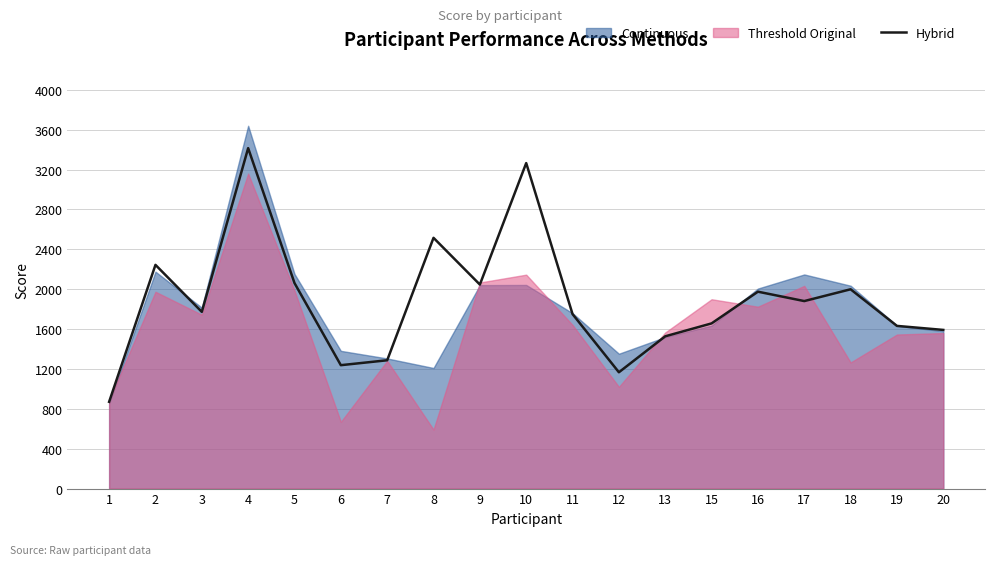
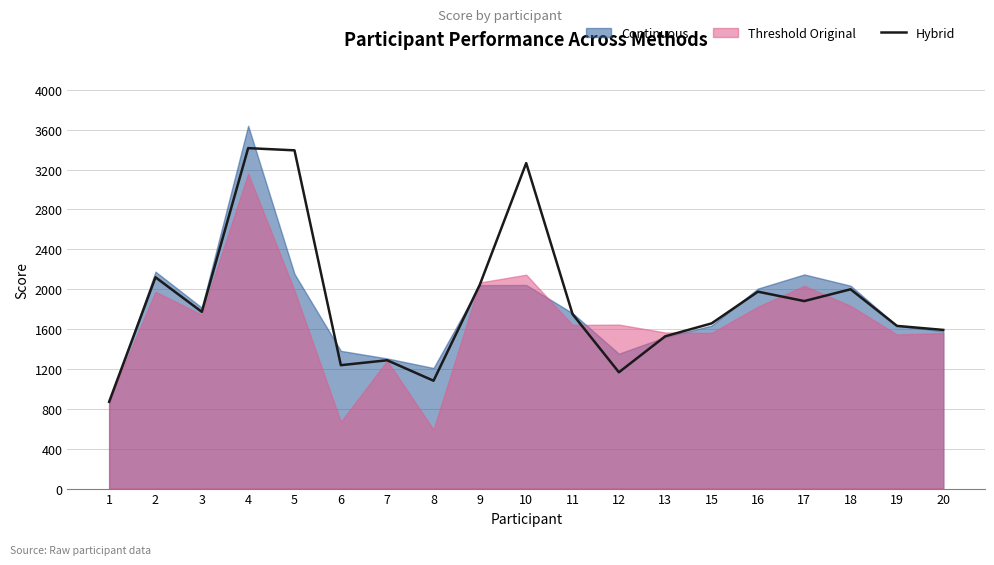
Hybrid, 2: 2200 -> 2100
Hybrid, 5: 2100 -> 3400
Hybrid, 8: 2500 -> 1100
Threshold Original, 12: 1000 -> 1600
Threshold Original, 15: 1900 -> 1600
Threshold Original, 18: 1300 -> 1800
